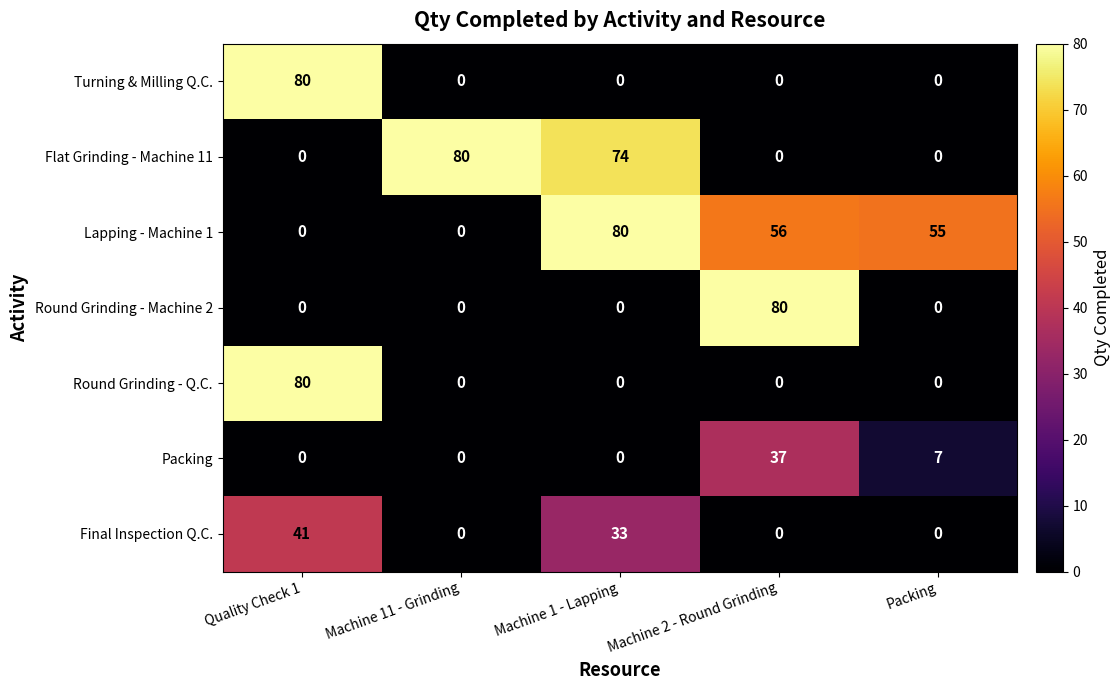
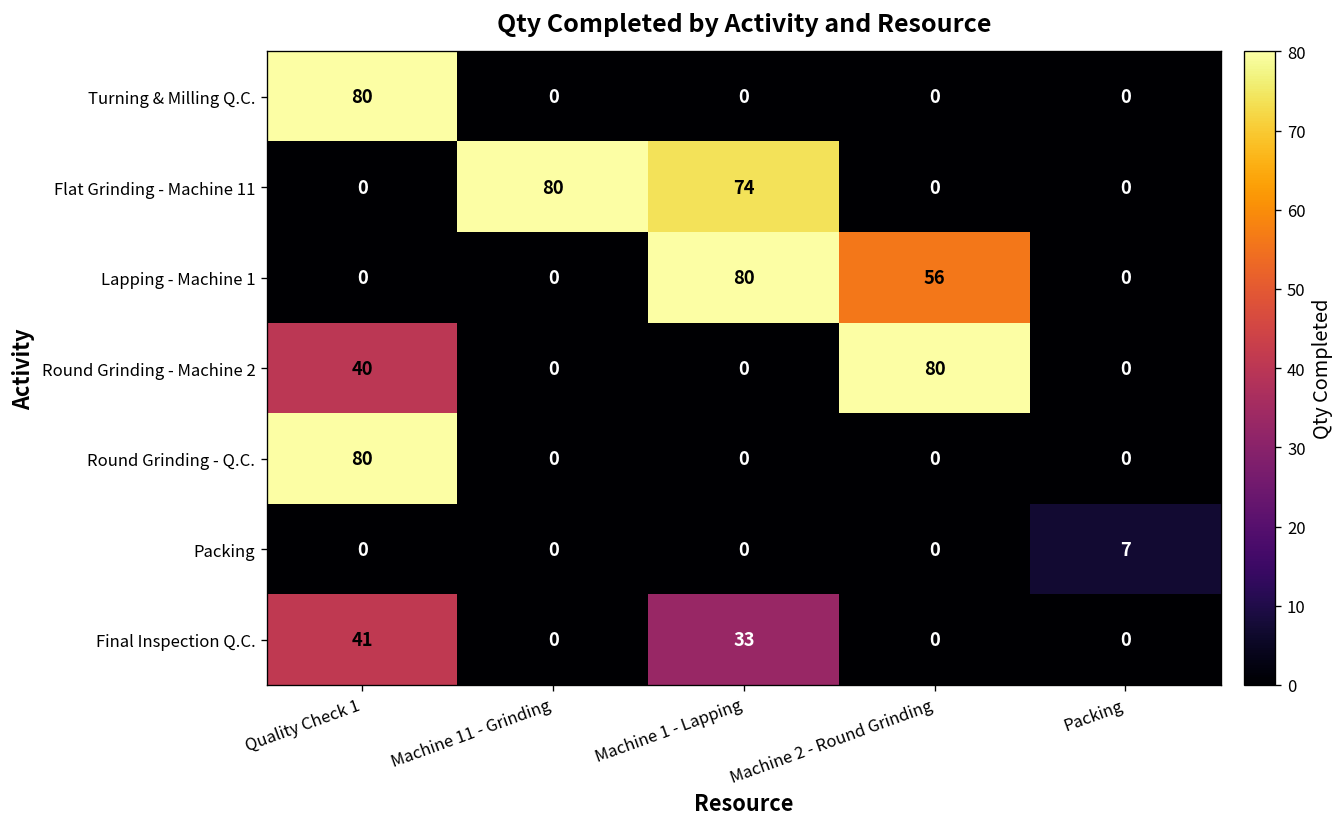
Lapping - Machine 1, Packing: 55 -> 0
Round Grinding - Machine 2, Quality Check 1: 0 -> 40
Packing, Machine 2 - Round Grinding: 37 -> 0
